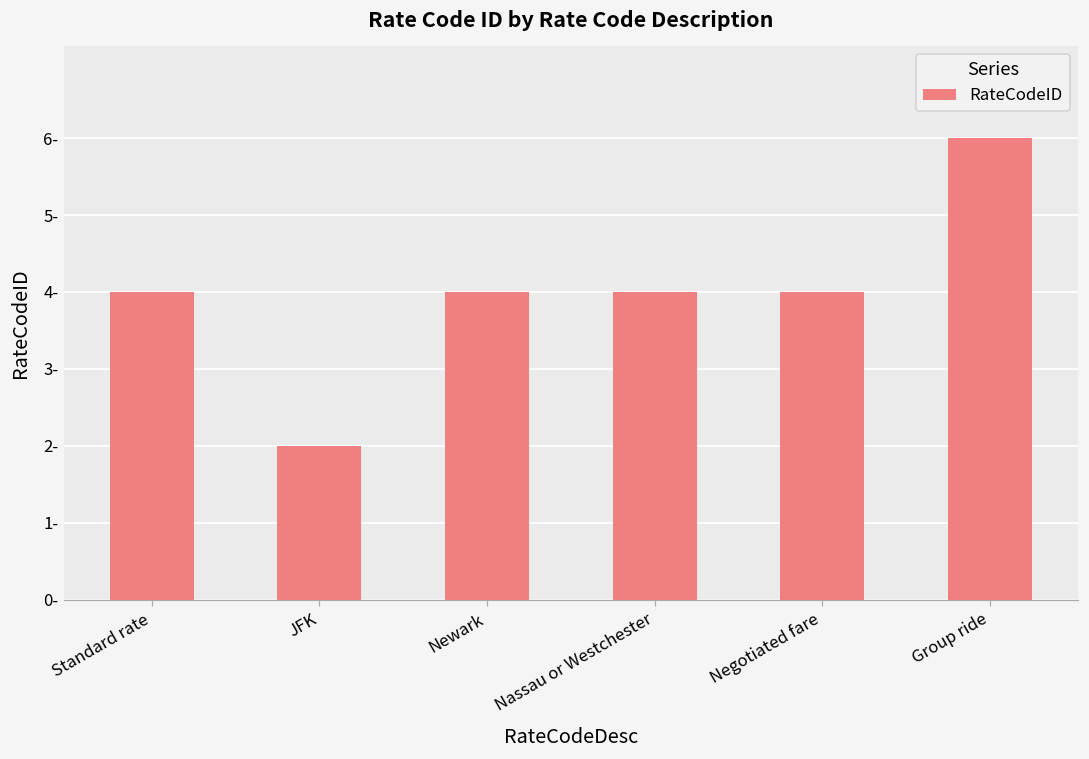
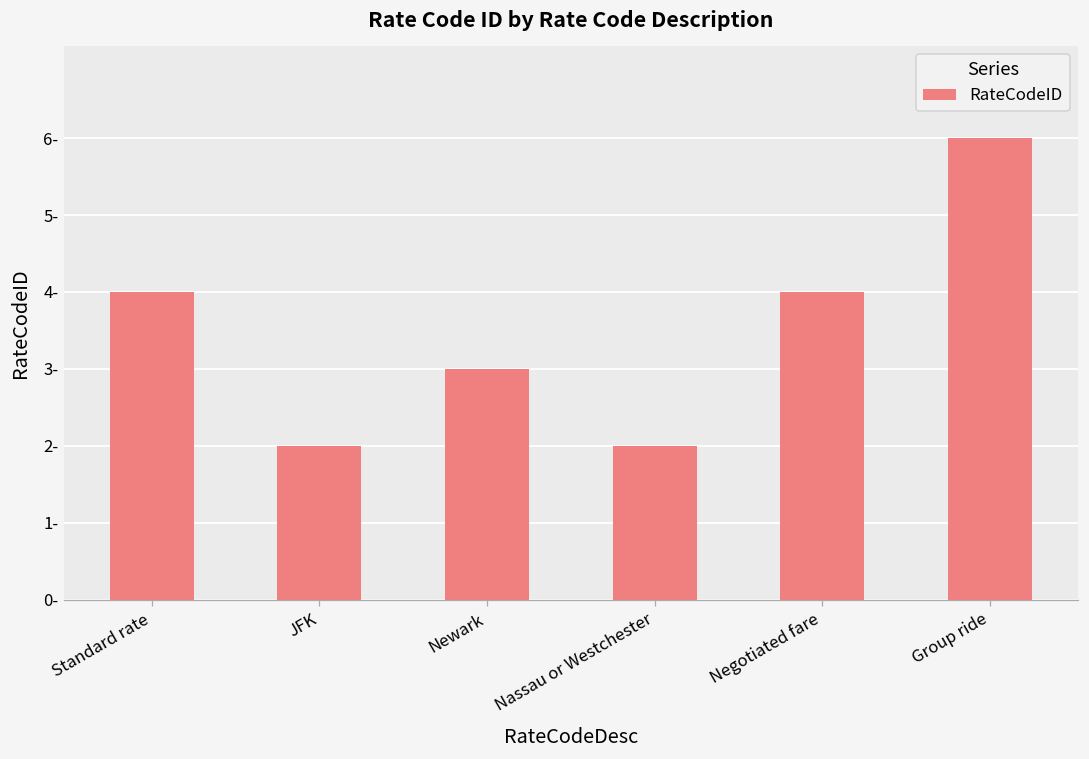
Newark: 4- -> 3-
Nassau or Westchester: 4- -> 2-
